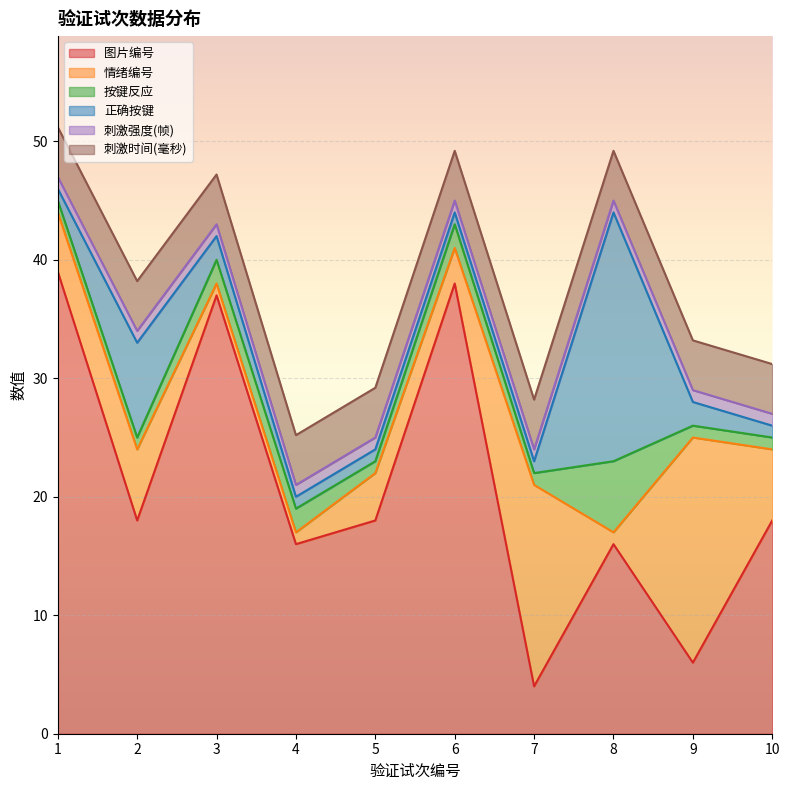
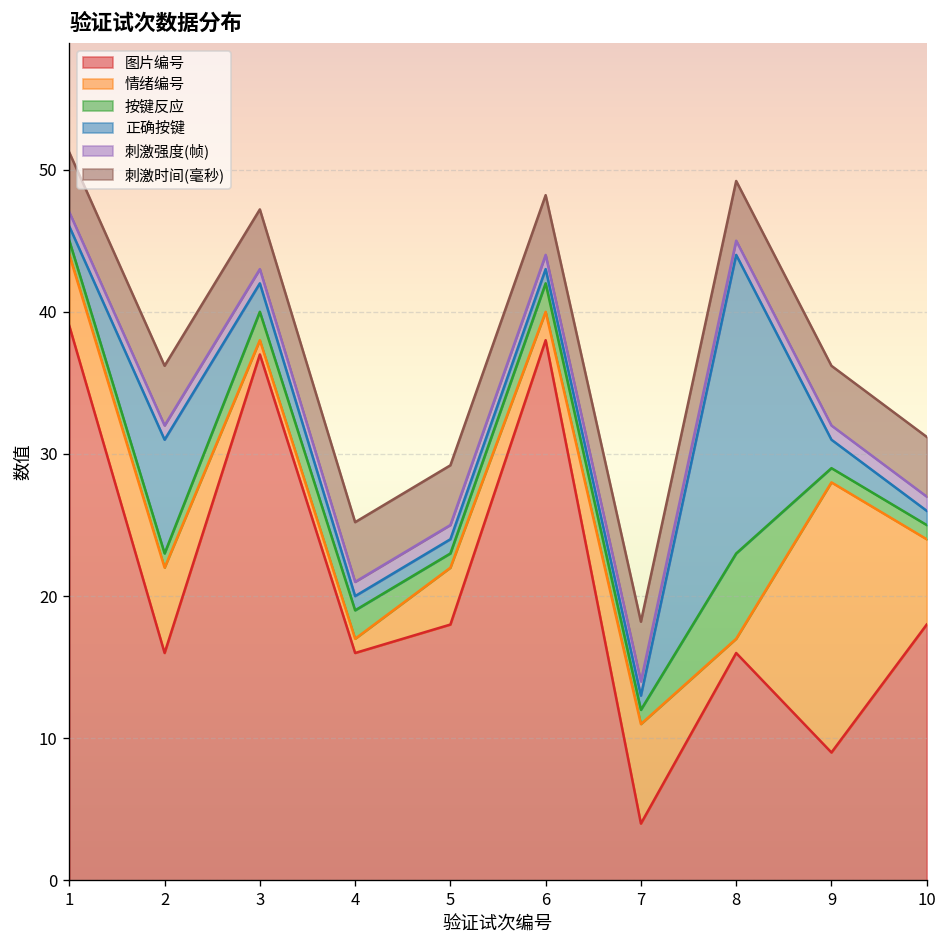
图片编号, 2: 18 -> 16
情绪编号, 6: 3 -> 2
情绪编号, 7: 17 -> 7
图片编号, 9: 6 -> 9
